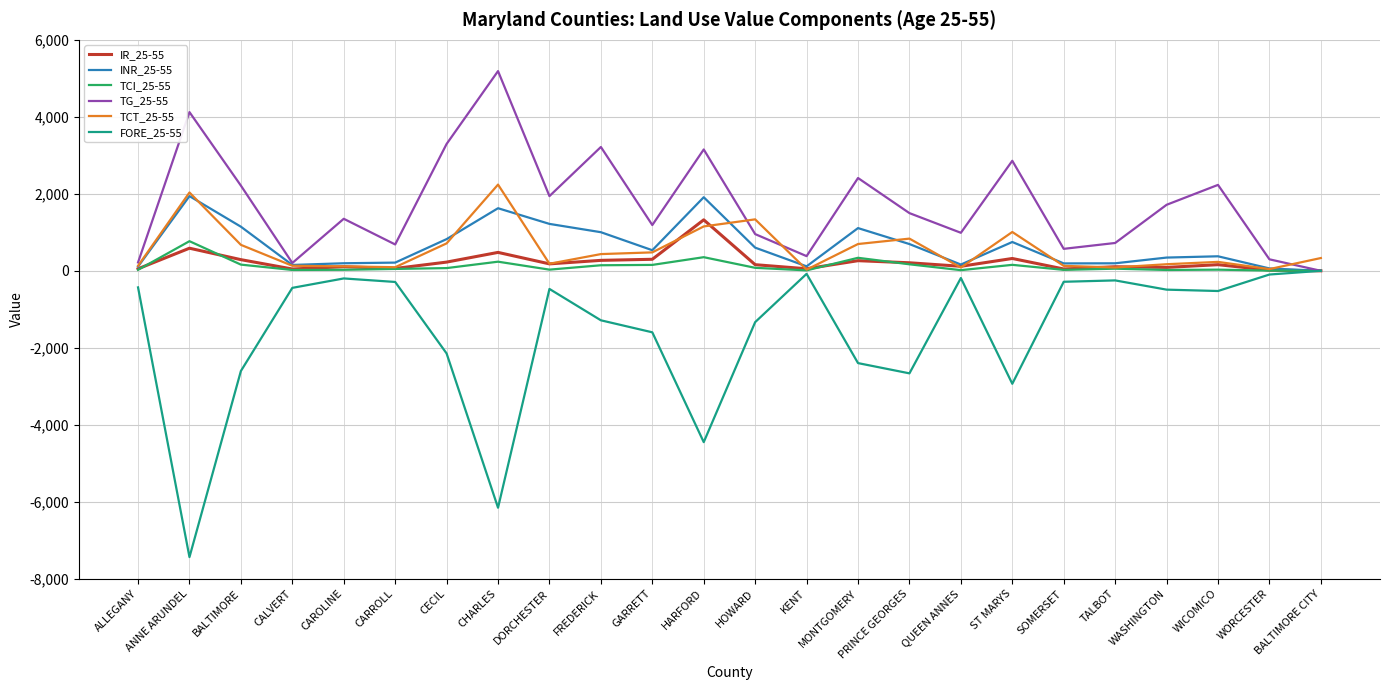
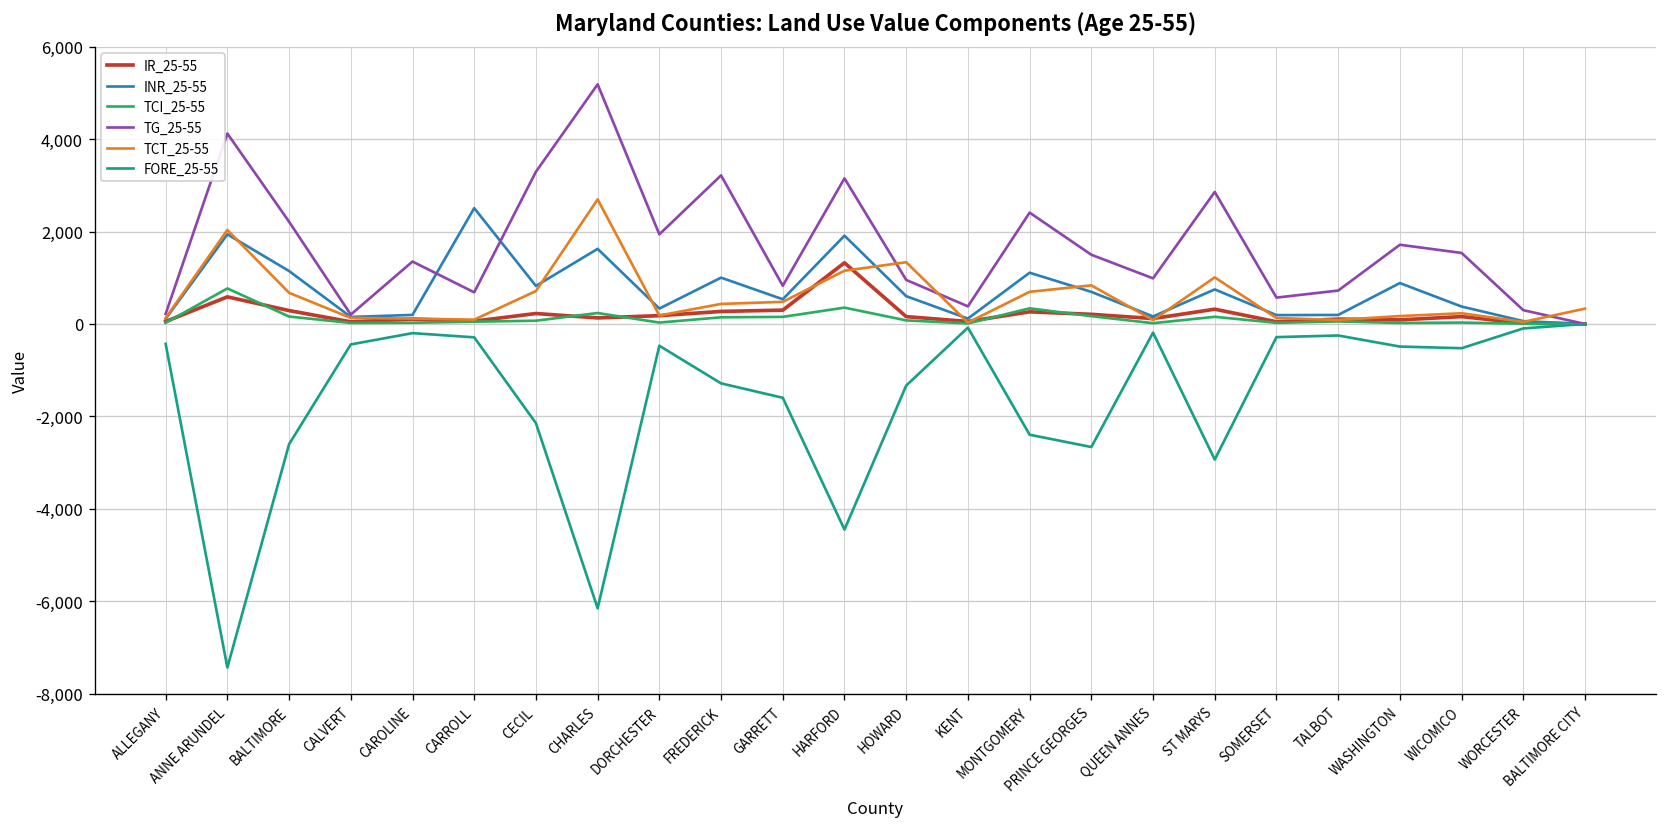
INR_25-55, CARROLL: 200 -> 2,500
IR_25-55, CHARLES: 500 -> 100
TCT_25-55, CHARLES: 2,200 -> 2,700
INR_25-55, DORCHESTER: 1,200 -> 300
TG_25-55, GARRETT: 1,200 -> 800
INR_25-55, WASHINGTON: 300 -> 900
TG_25-55, WICOMICO: 2,200 -> 1,500
